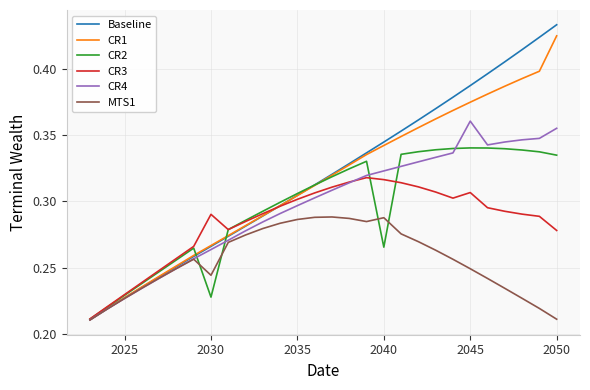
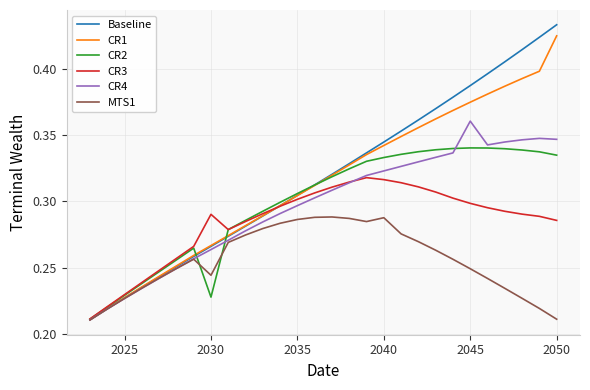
CR2, 2040: 0.265 -> 0.333
CR3, 2045: 0.307 -> 0.298
CR3, 2050: 0.278 -> 0.286
CR4, 2050: 0.355 -> 0.347
